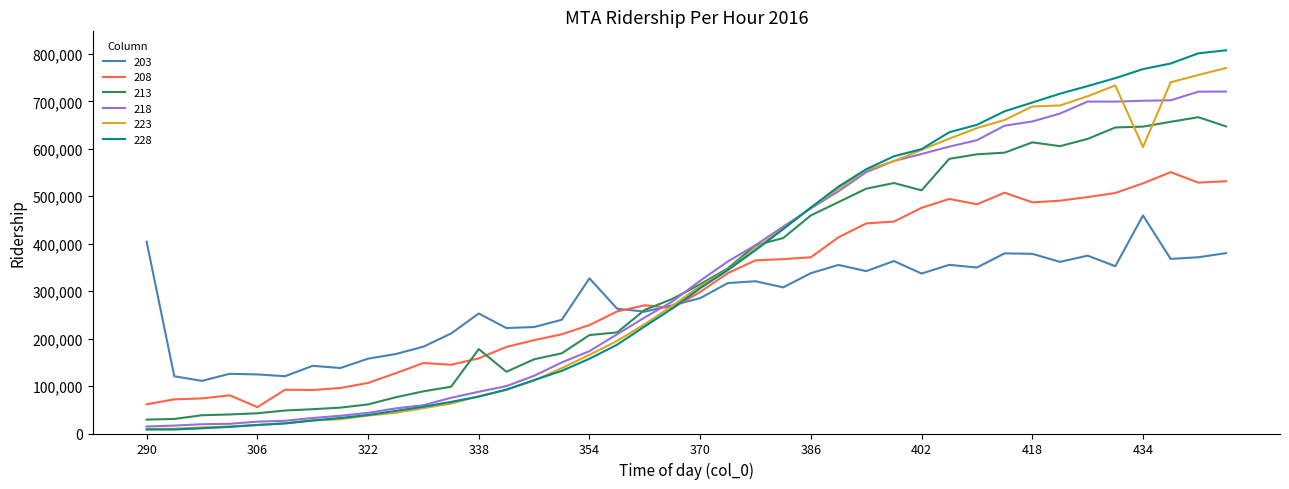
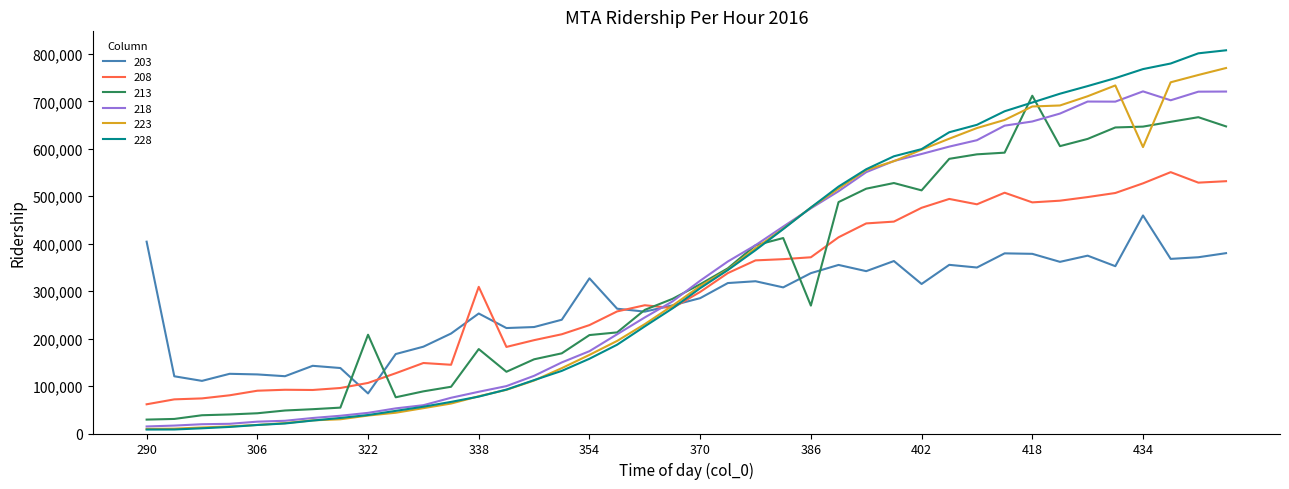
208, 306: 60,000 -> 90,000
203, 322: 160,000 -> 80,000
213, 322: 60,000 -> 210,000
208, 338: 160,000 -> 310,000
213, 386: 460,000 -> 270,000
203, 402: 340,000 -> 320,000
213, 418: 610,000 -> 710,000
218, 434: 700,000 -> 720,000
